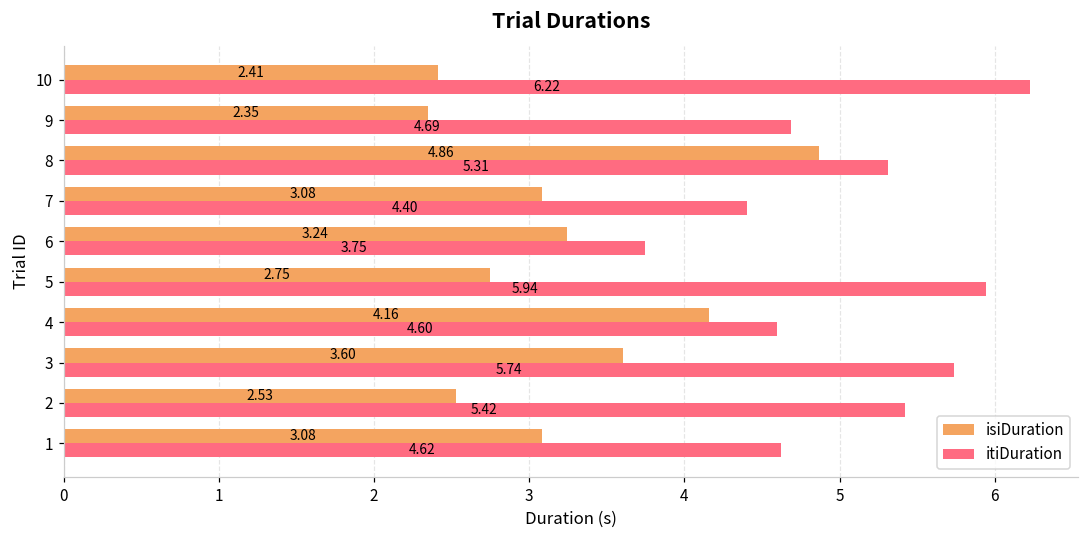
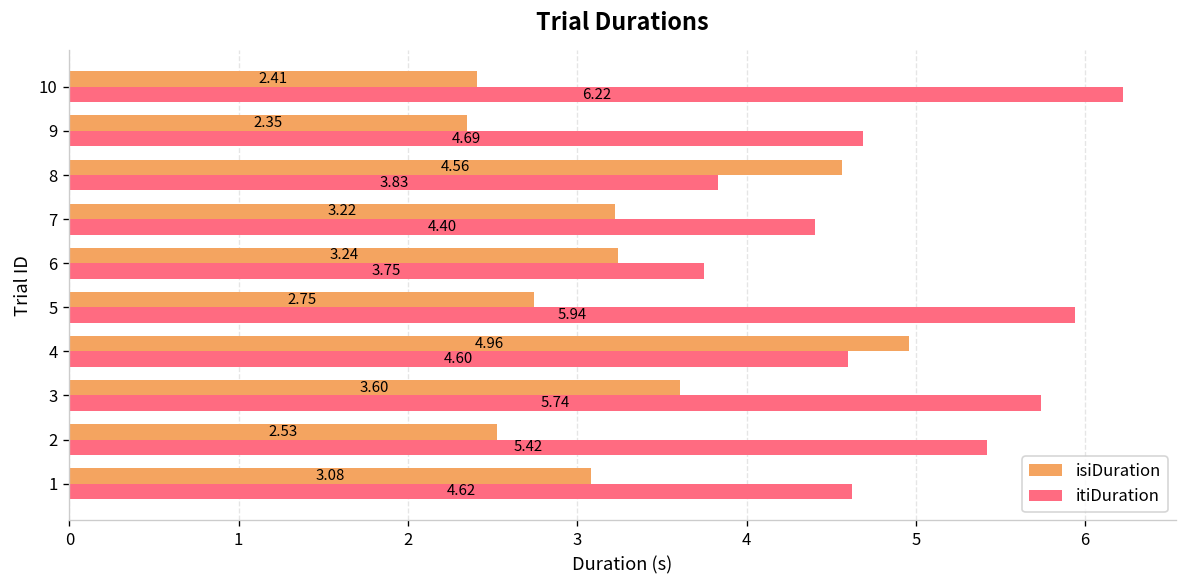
isiDuration, 8: 4.86 -> 4.56
itiDuration, 8: 5.31 -> 3.83
isiDuration, 7: 3.08 -> 3.22
isiDuration, 4: 4.16 -> 4.96
